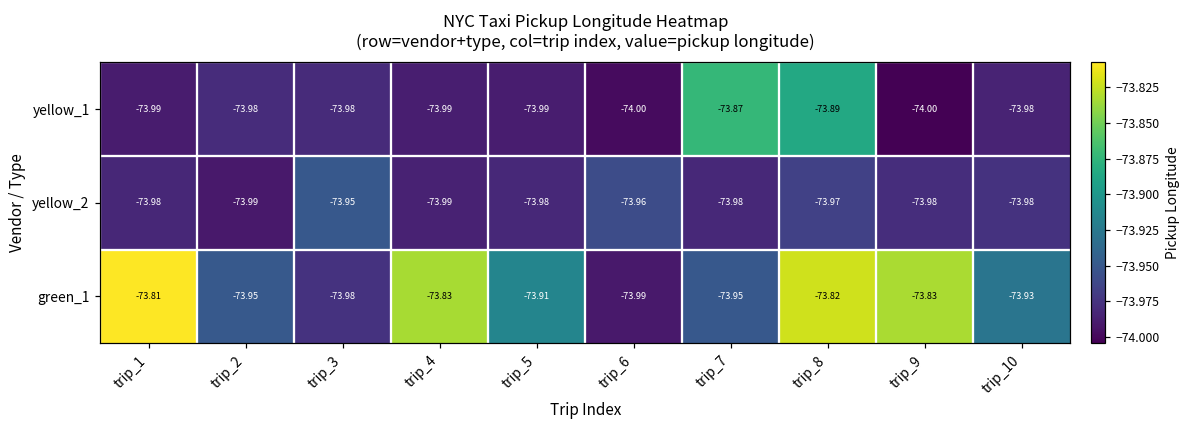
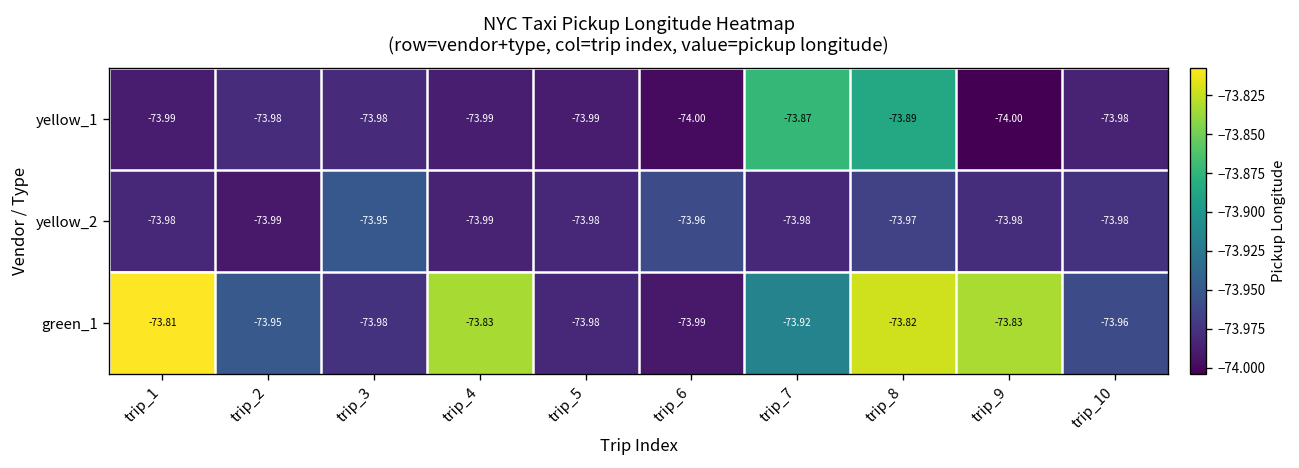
green_1, trip_5: -73.91 -> -73.98
green_1, trip_7: -73.95 -> -73.92
green_1, trip_10: -73.93 -> -73.96
